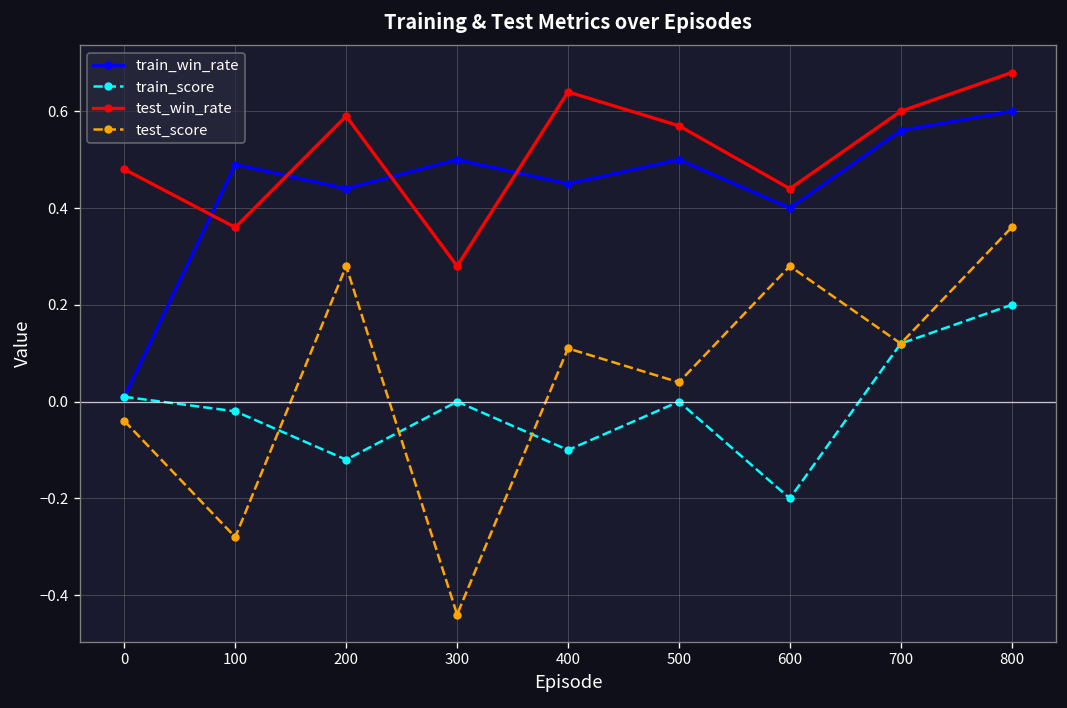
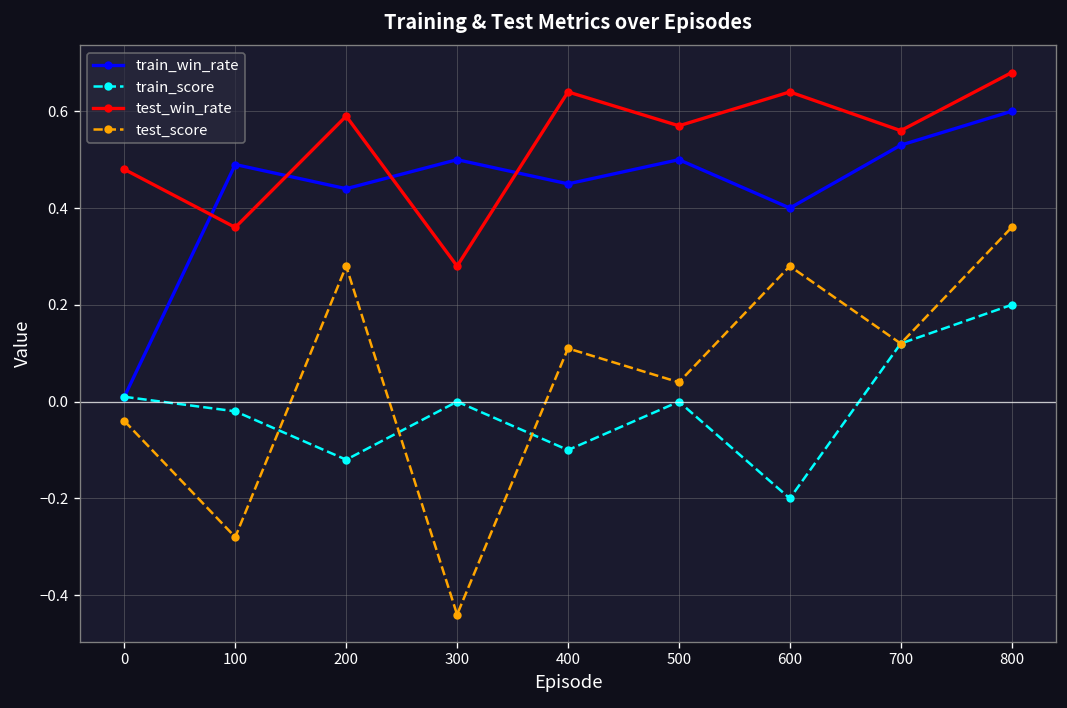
test_win_rate, 600: 0.44 -> 0.64
train_win_rate, 700: 0.56 -> 0.53
test_win_rate, 700: 0.60 -> 0.56
